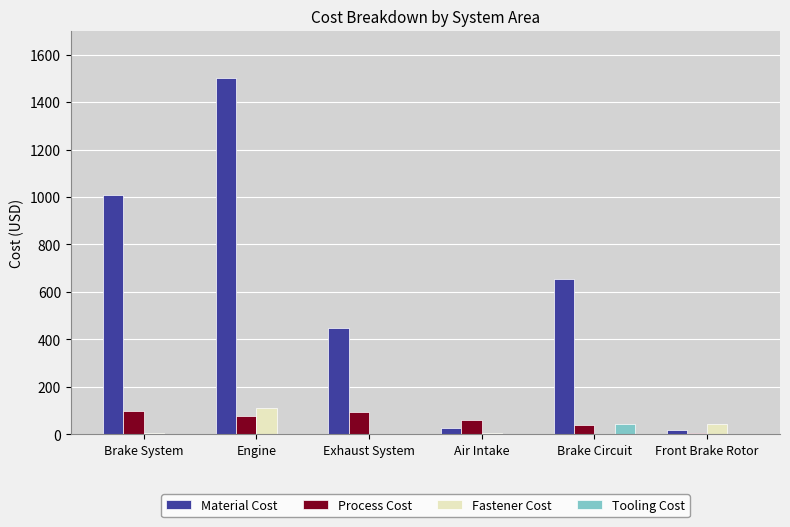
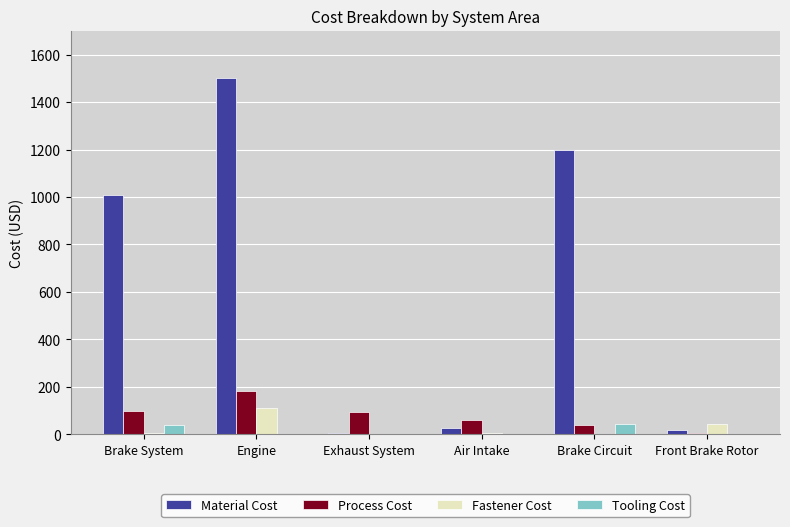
Tooling Cost, Brake System: 0 -> 40
Process Cost, Engine: 80 -> 180
Material Cost, Exhaust System: 450 -> 10
Material Cost, Brake Circuit: 660 -> 1200
